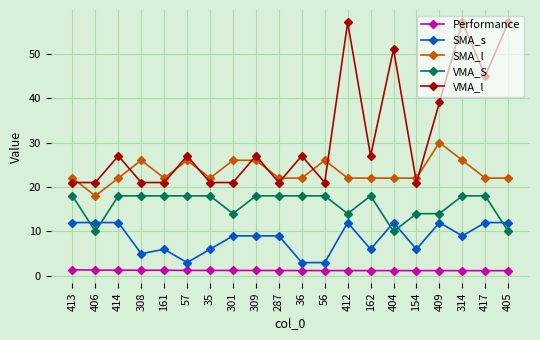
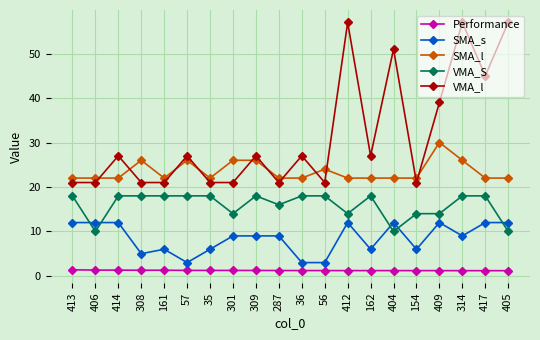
SMA_l, 406: 18 -> 22
VMA_S, 287: 18 -> 16
SMA_l, 56: 26 -> 24
